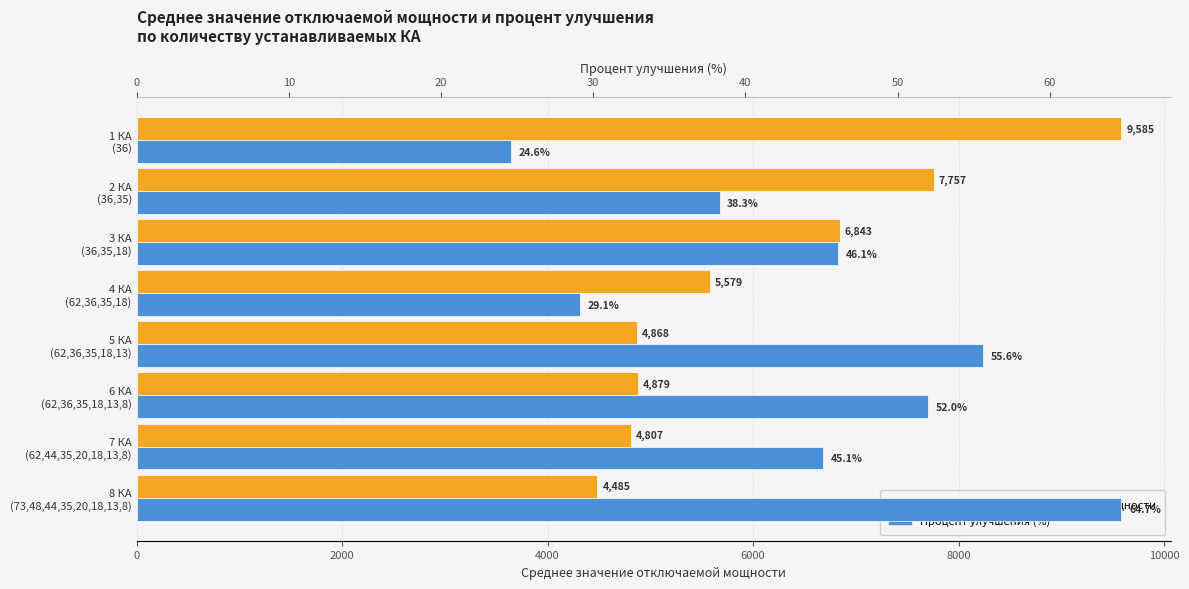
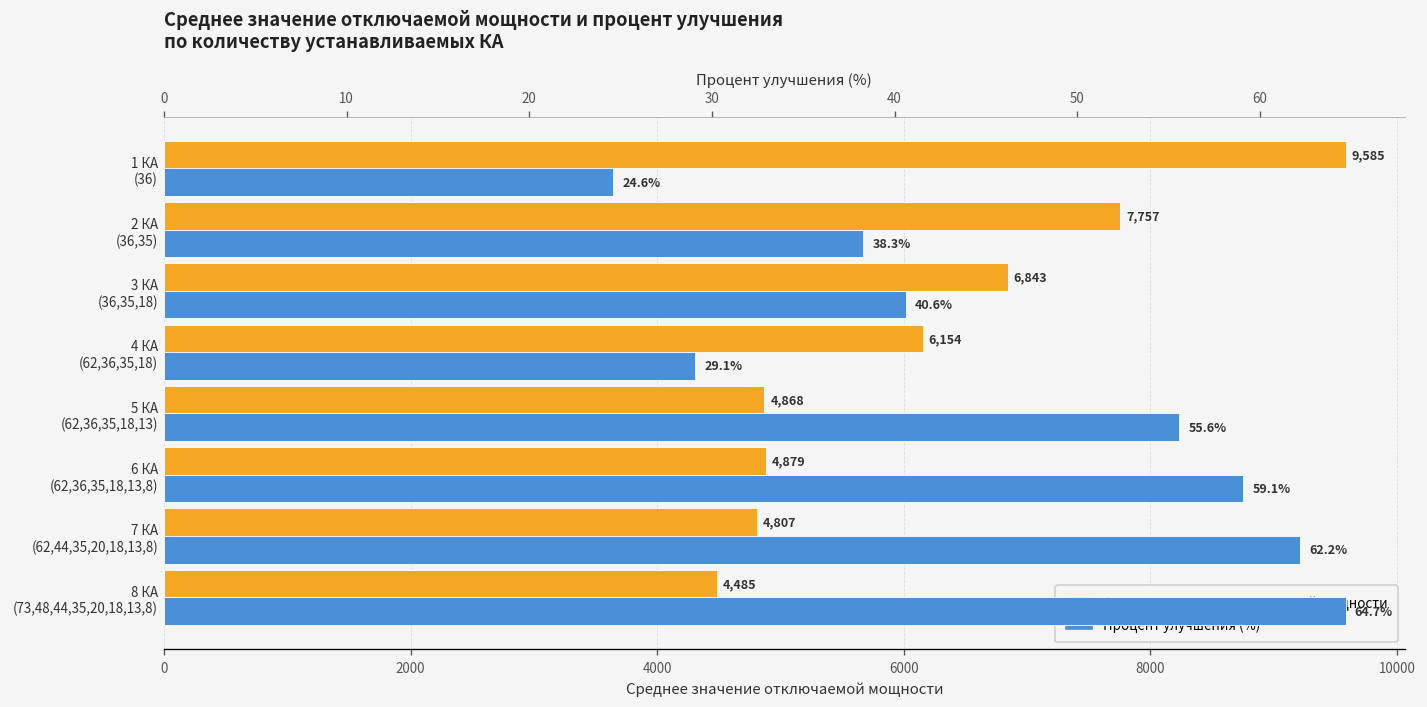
Среднее значение отключаемой мощности, 4 КА (62,36,35,18): 5,579 -> 6,154
Процент улучшения (%), 3 КА (36,35,18): 46.1% -> 40.6%
Процент улучшения (%), 6 КА (62,36,35,18,13,8): 52.0% -> 59.1%
Процент улучшения (%), 7 КА (62,44,35,20,18,13,8): 45.1% -> 62.2%
